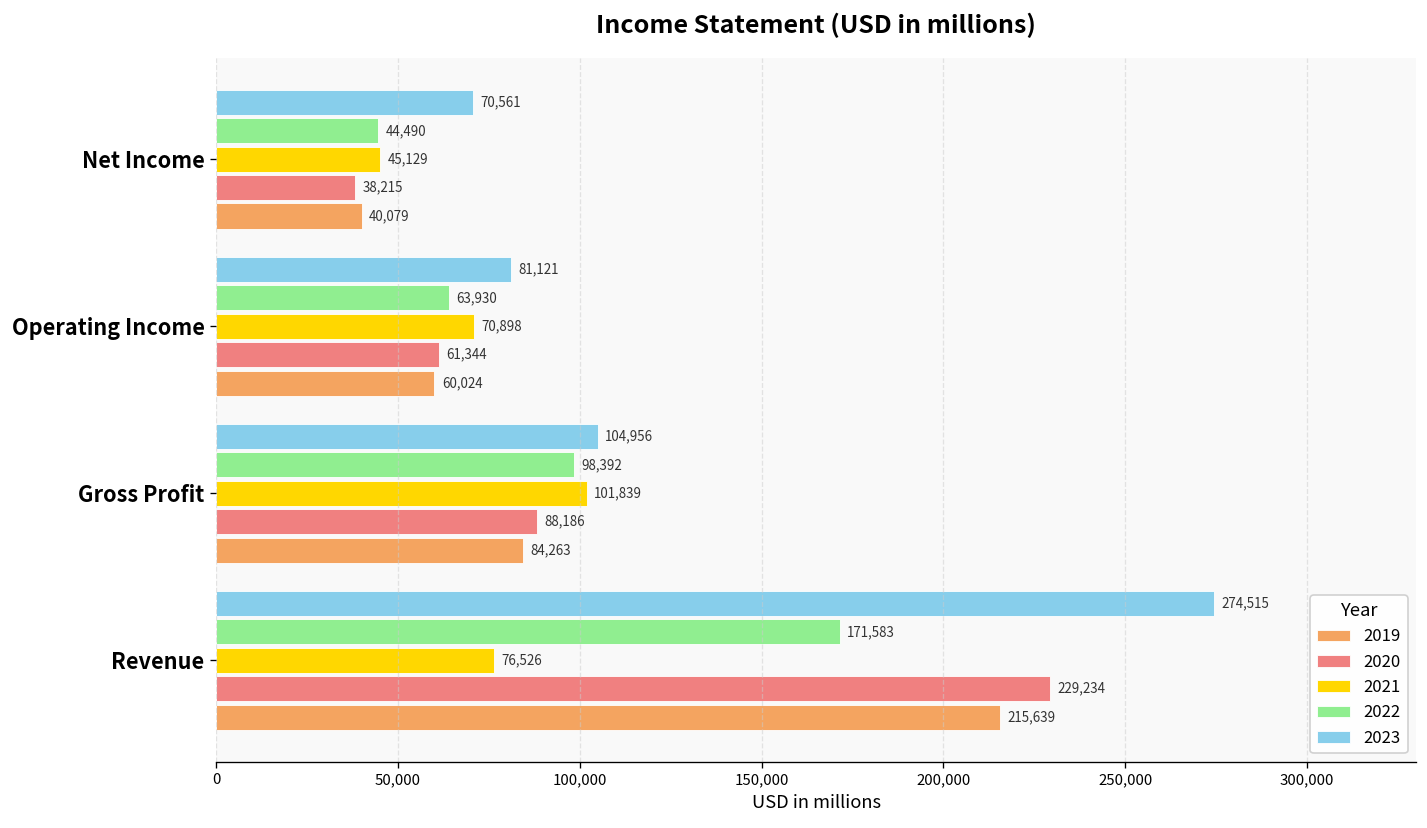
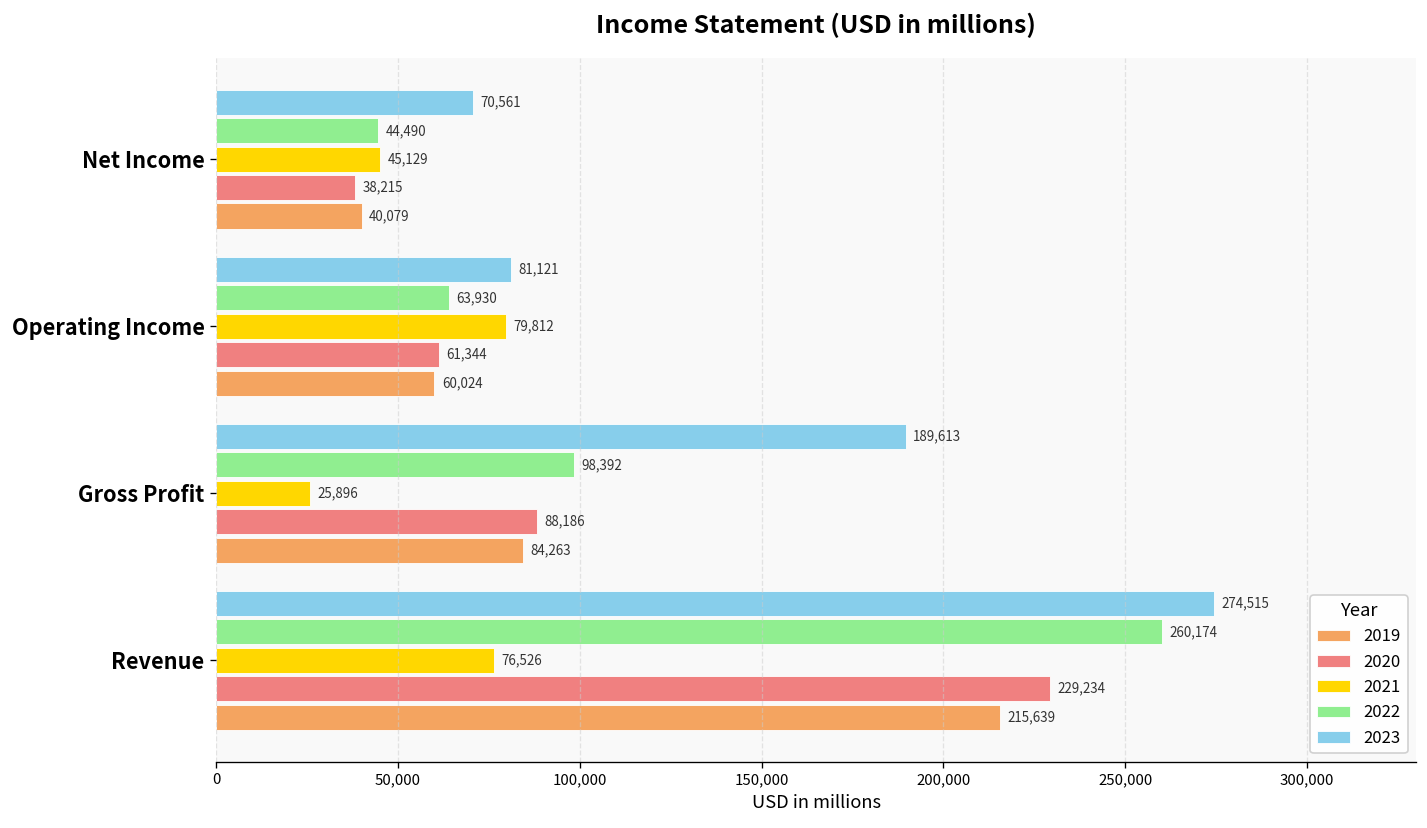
2021, Operating Income: 70,898 -> 79,812
2023, Gross Profit: 104,956 -> 189,613
2021, Gross Profit: 101,839 -> 25,896
2022, Revenue: 171,583 -> 260,174
